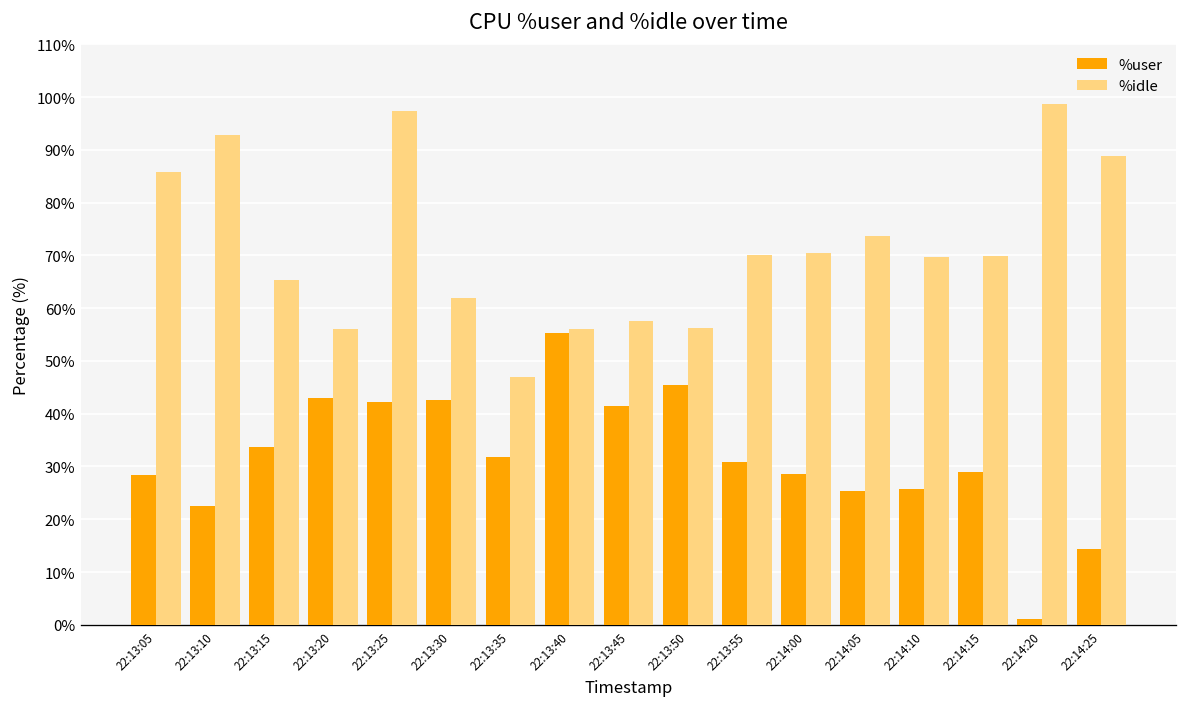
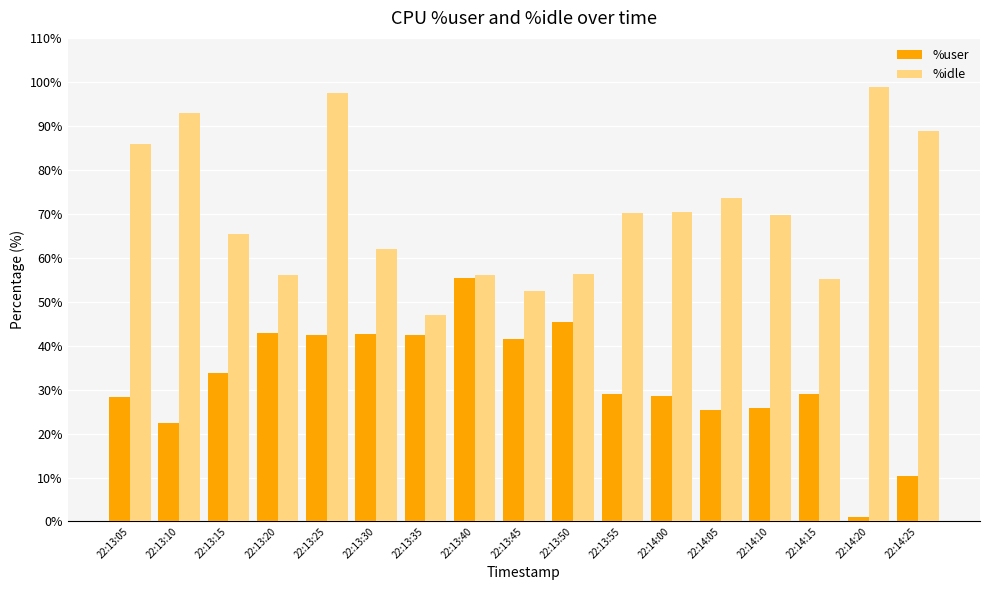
%user, 22:13:35: 32% -> 42%
%idle, 22:13:45: 58% -> 52%
%user, 22:13:55: 31% -> 29%
%idle, 22:14:15: 70% -> 55%
%user, 22:14:25: 14% -> 10%
